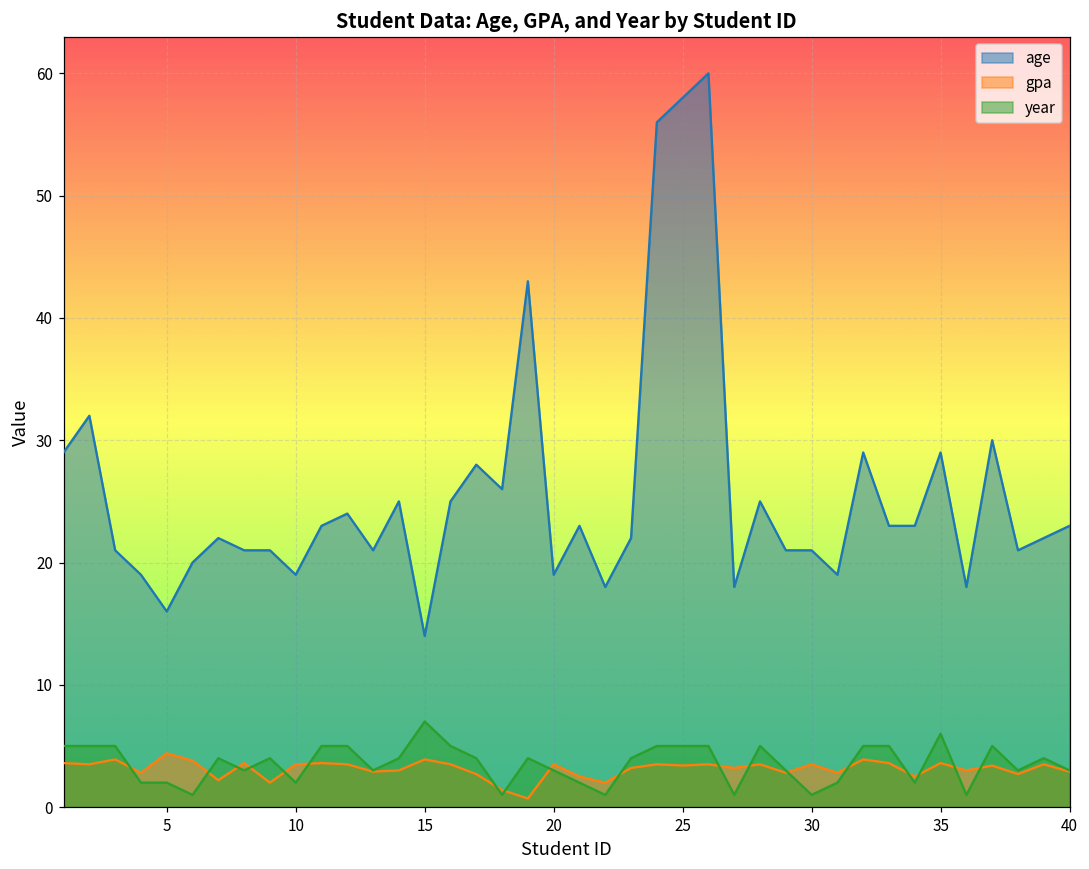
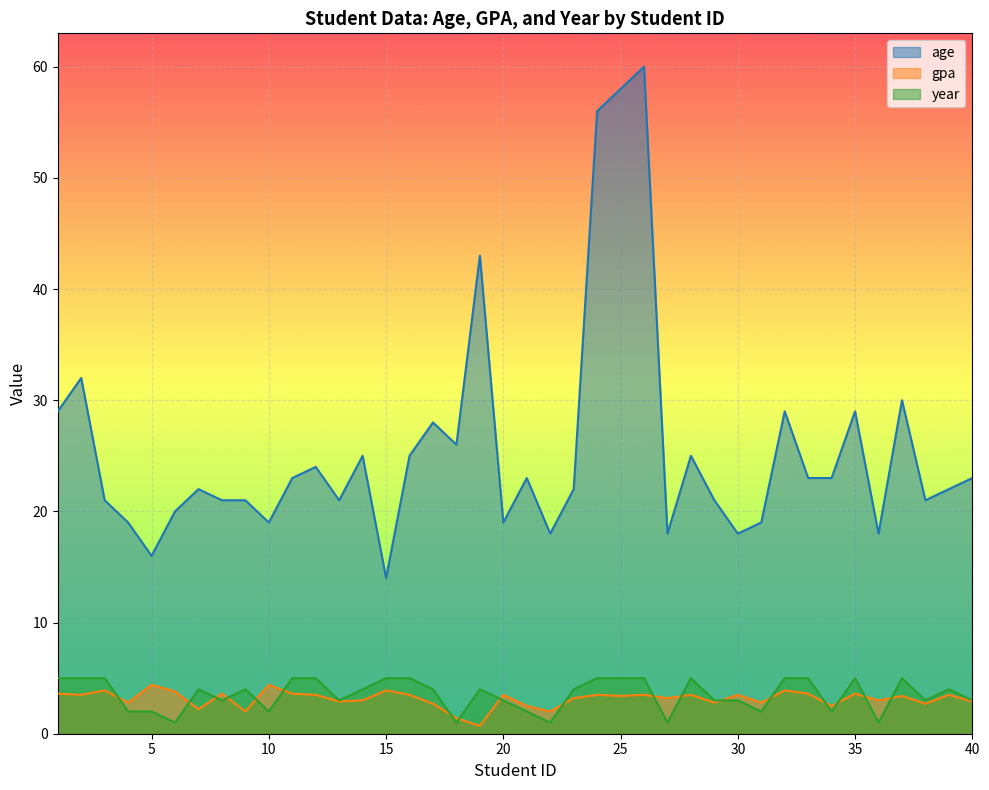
gpa, 10: 3.5 -> 4.4
year, 15: 7 -> 5
age, 30: 21 -> 18
year, 30: 1 -> 3
year, 35: 6 -> 5
